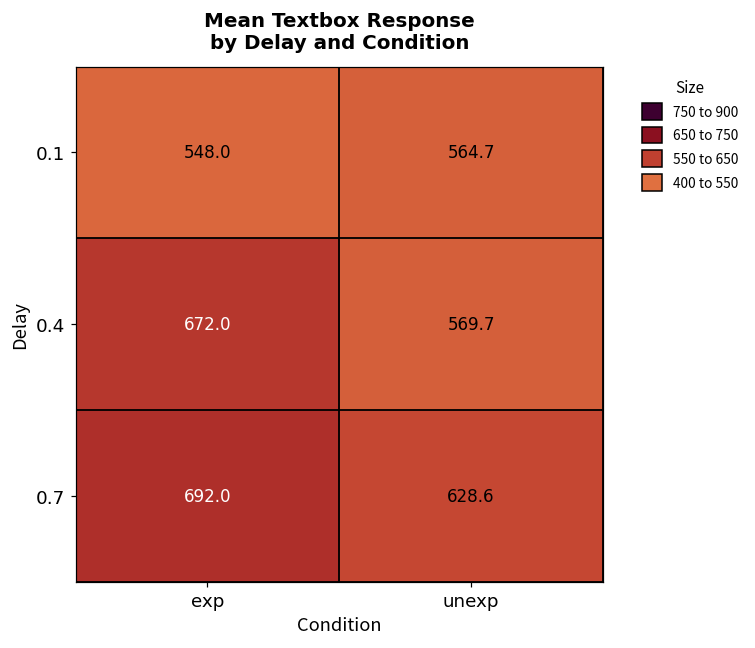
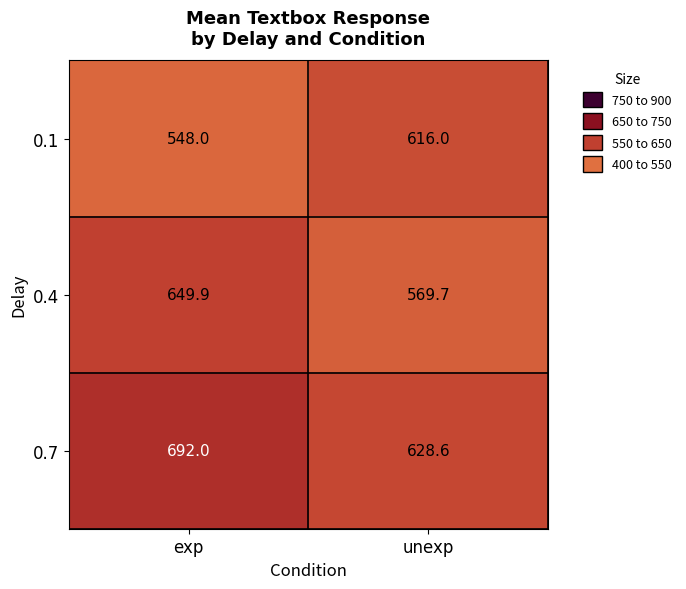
0.1, unexp: 564.7 -> 616.0
0.4, exp: 672.0 -> 649.9
